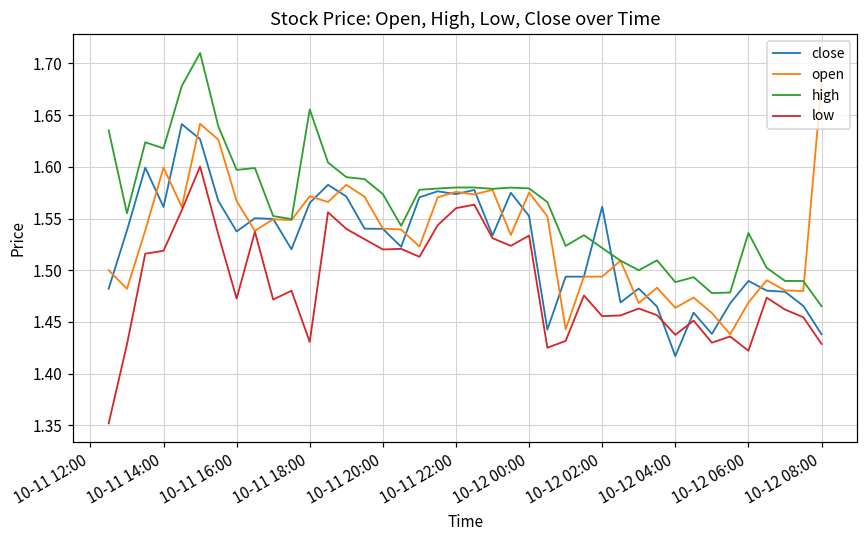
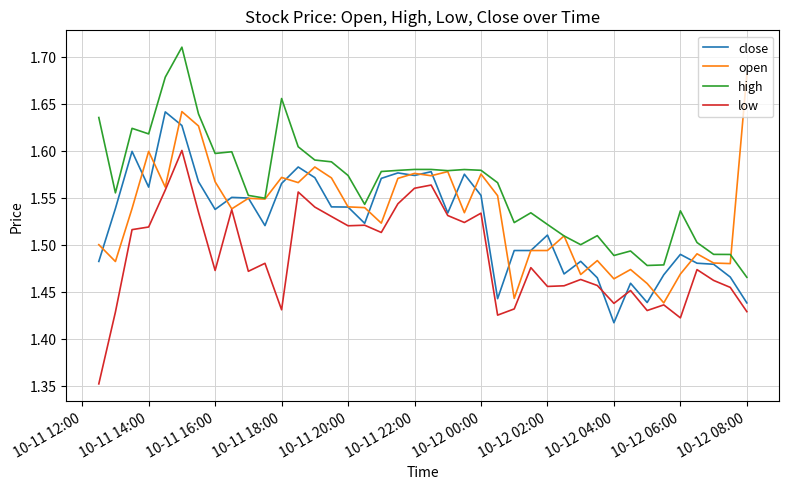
close, 10-12 02:00: 1.56 -> 1.51
